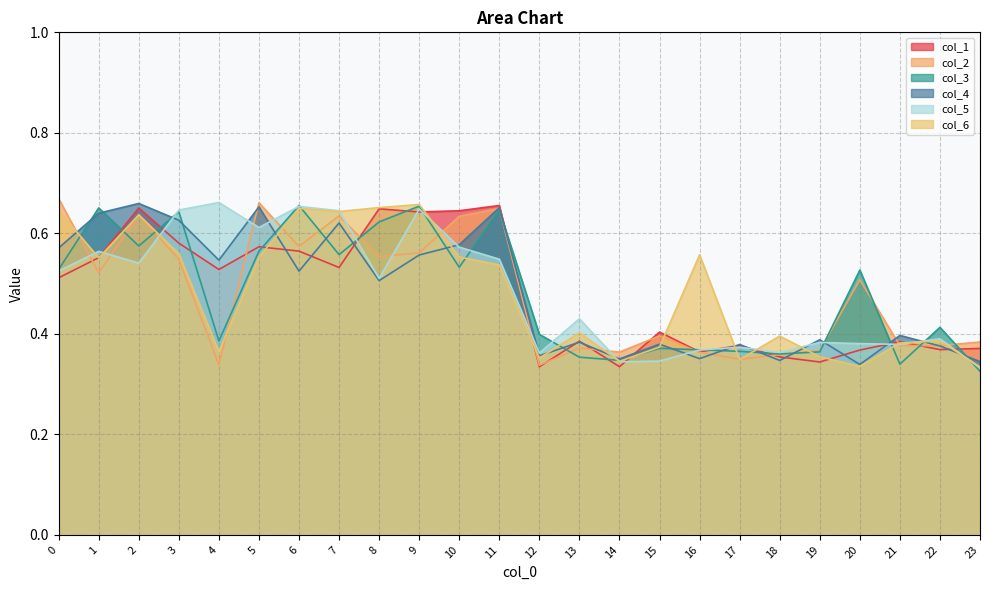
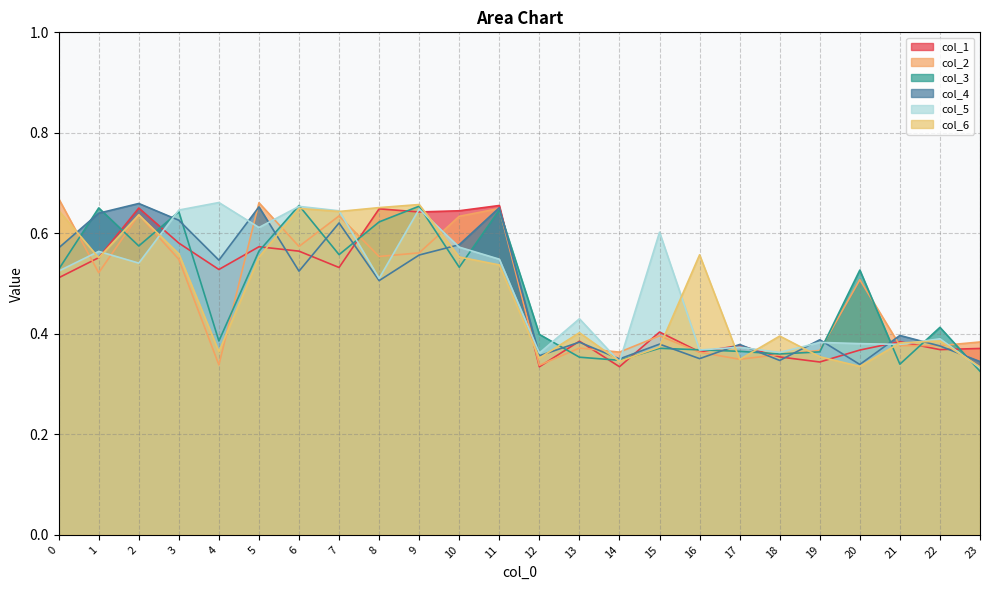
col_5, 15: 0.35 -> 0.60
